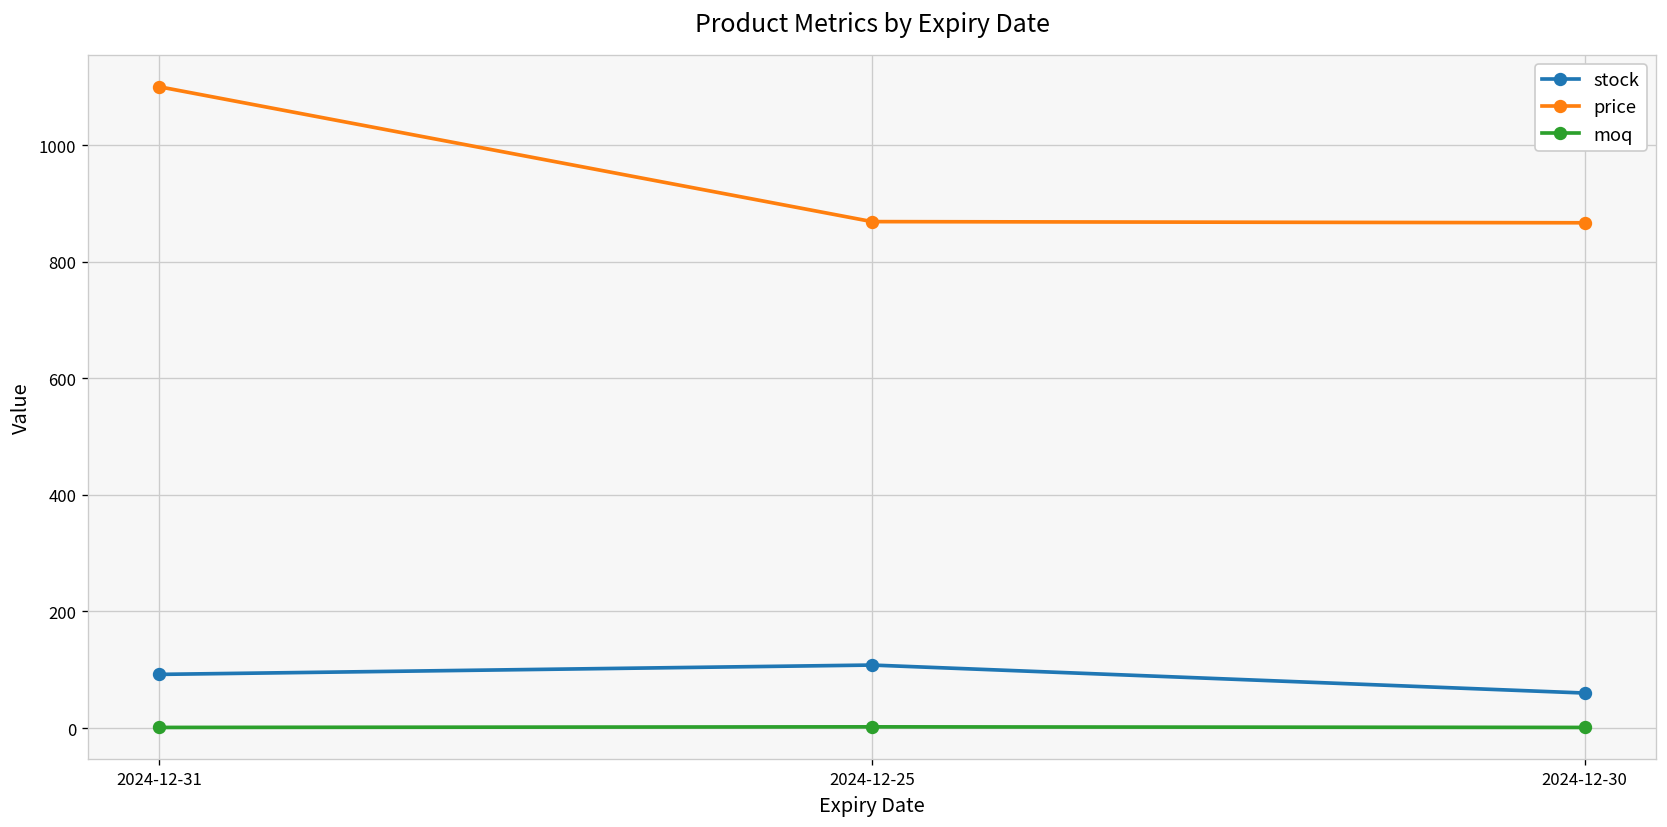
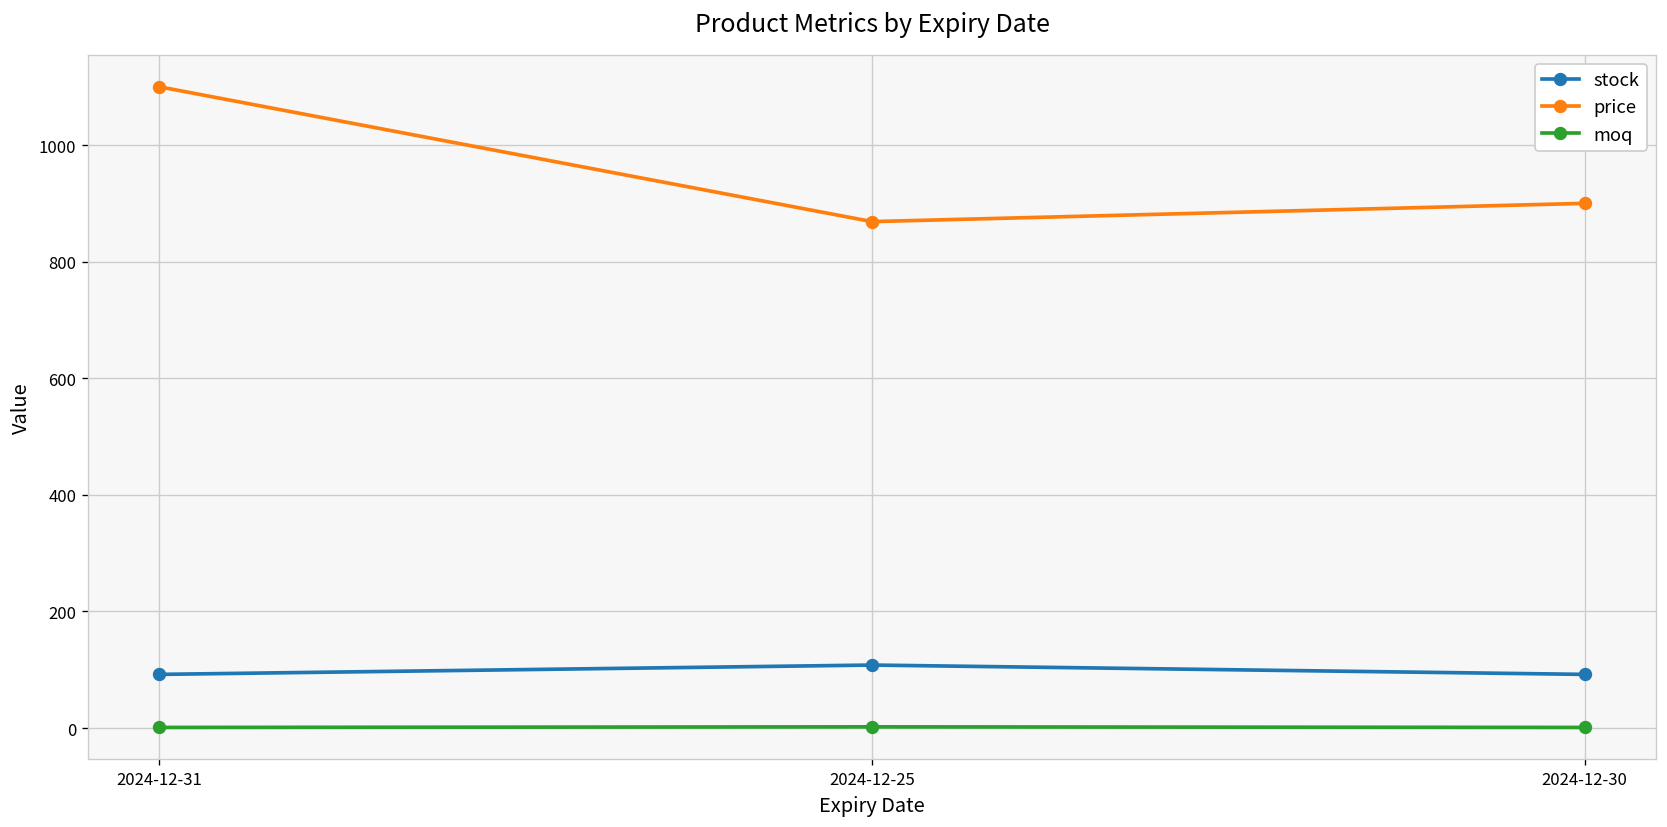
stock, 2024-12-30: 60 -> 90
price, 2024-12-30: 870 -> 900
